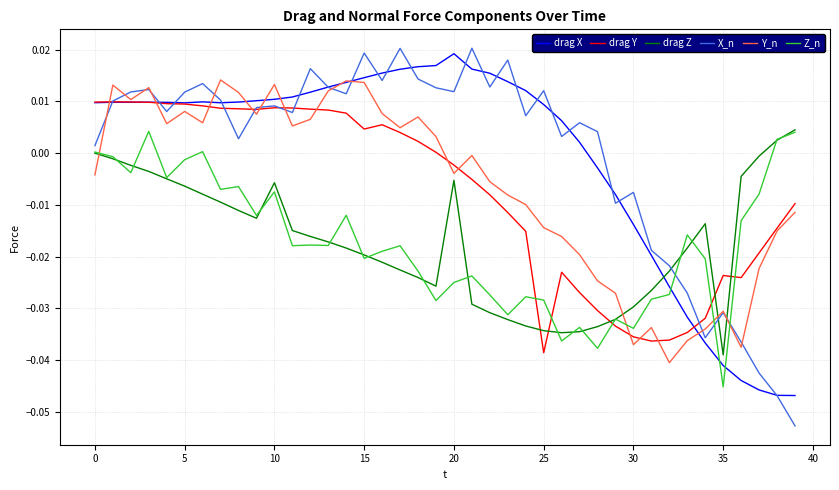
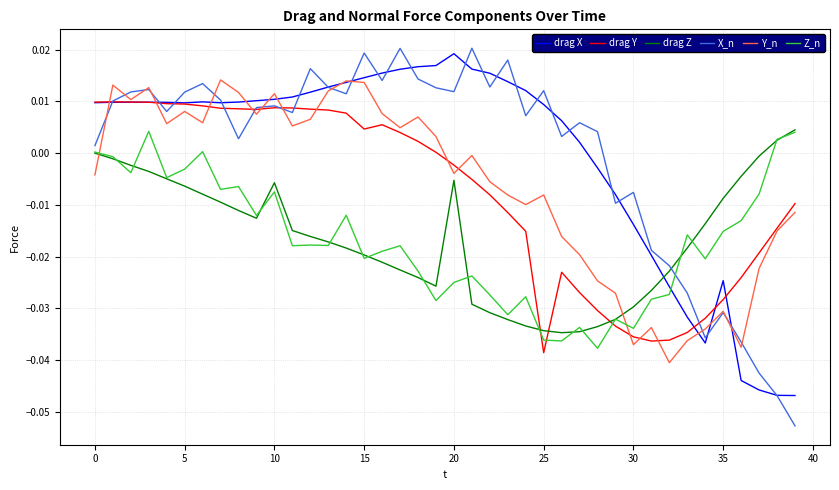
Z_n, 5: -0.001 -> -0.003
Y_n, 10: 0.013 -> 0.012
Y_n, 25: -0.014 -> -0.008
Z_n, 25: -0.028 -> -0.036
drag X, 35: -0.041 -> -0.025
drag Y, 35: -0.024 -> -0.028
drag Z, 35: -0.039 -> -0.009
Z_n, 35: -0.045 -> -0.015
